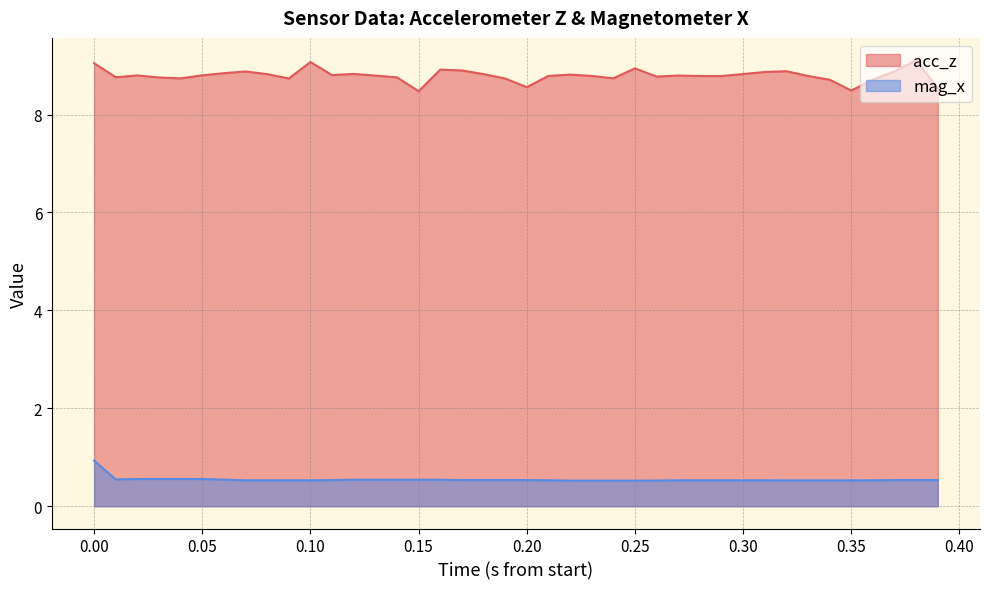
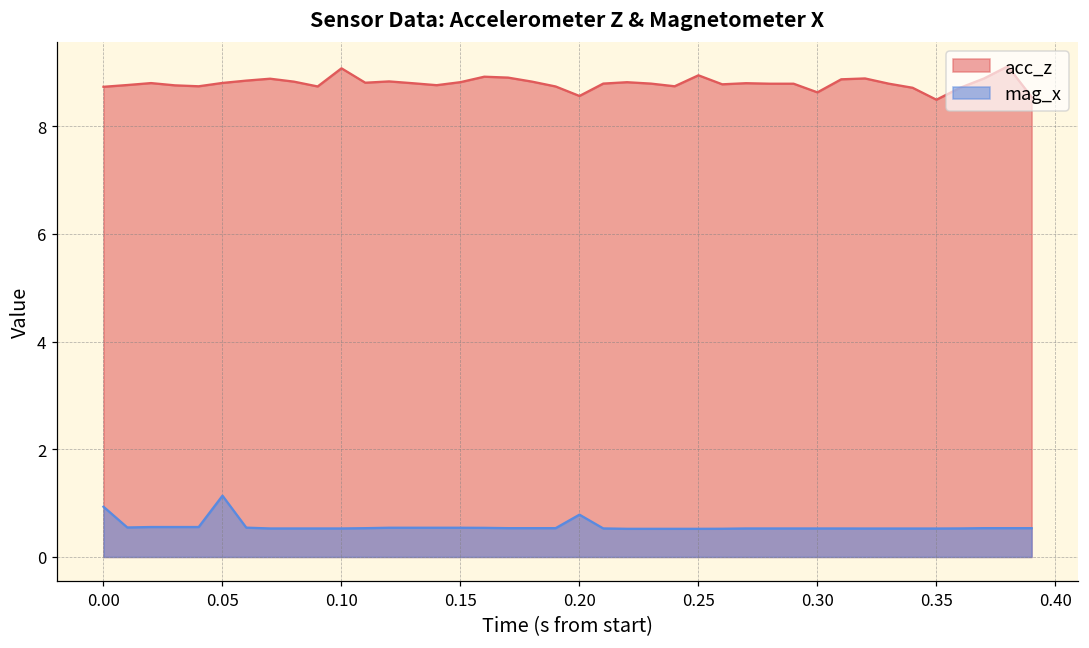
acc_z, 0.00: 9.1 -> 8.7
mag_x, 0.05: 0.6 -> 1.1
acc_z, 0.15: 8.5 -> 8.8
mag_x, 0.20: 0.5 -> 0.8
acc_z, 0.30: 8.8 -> 8.6
